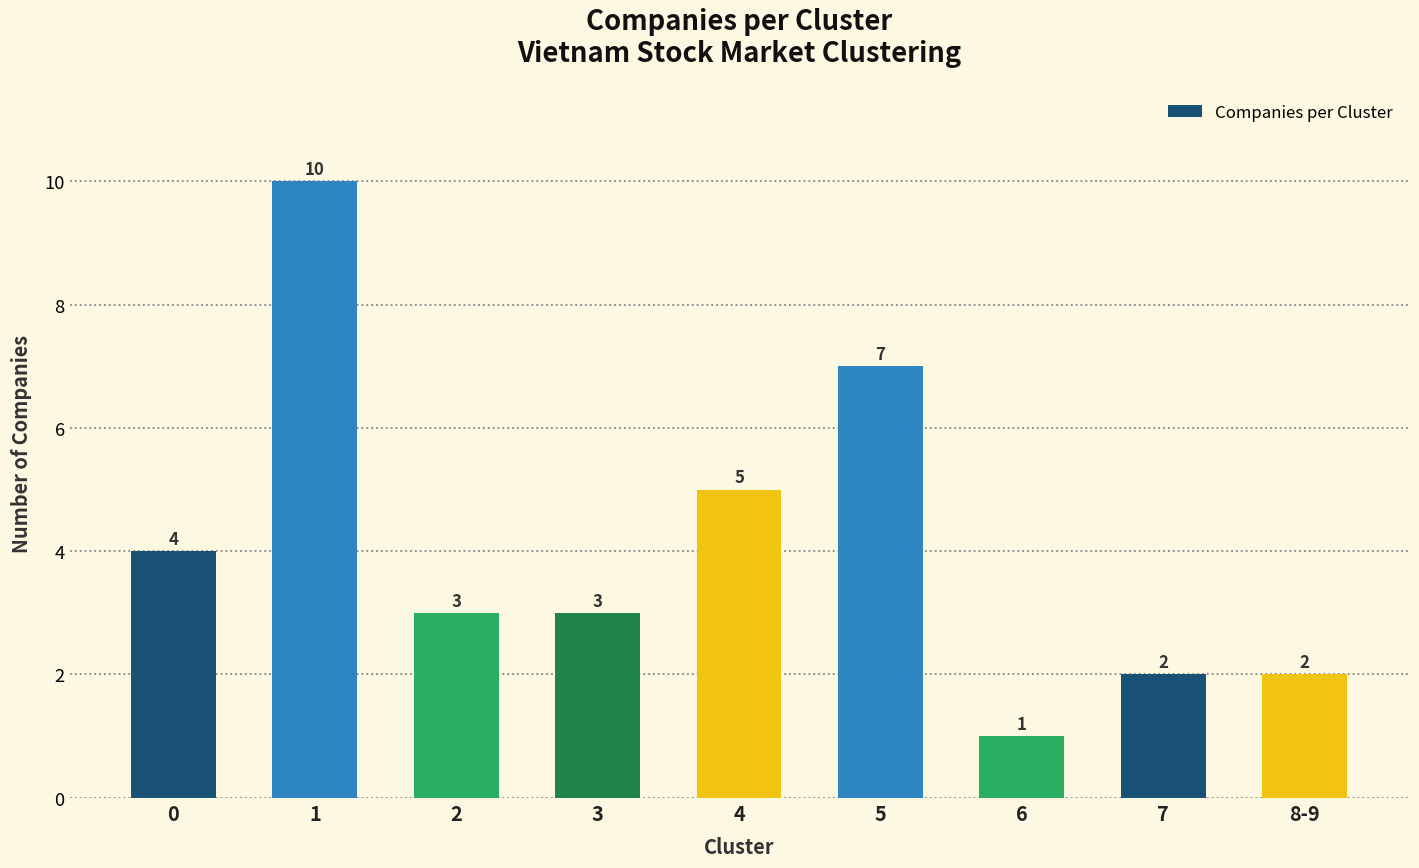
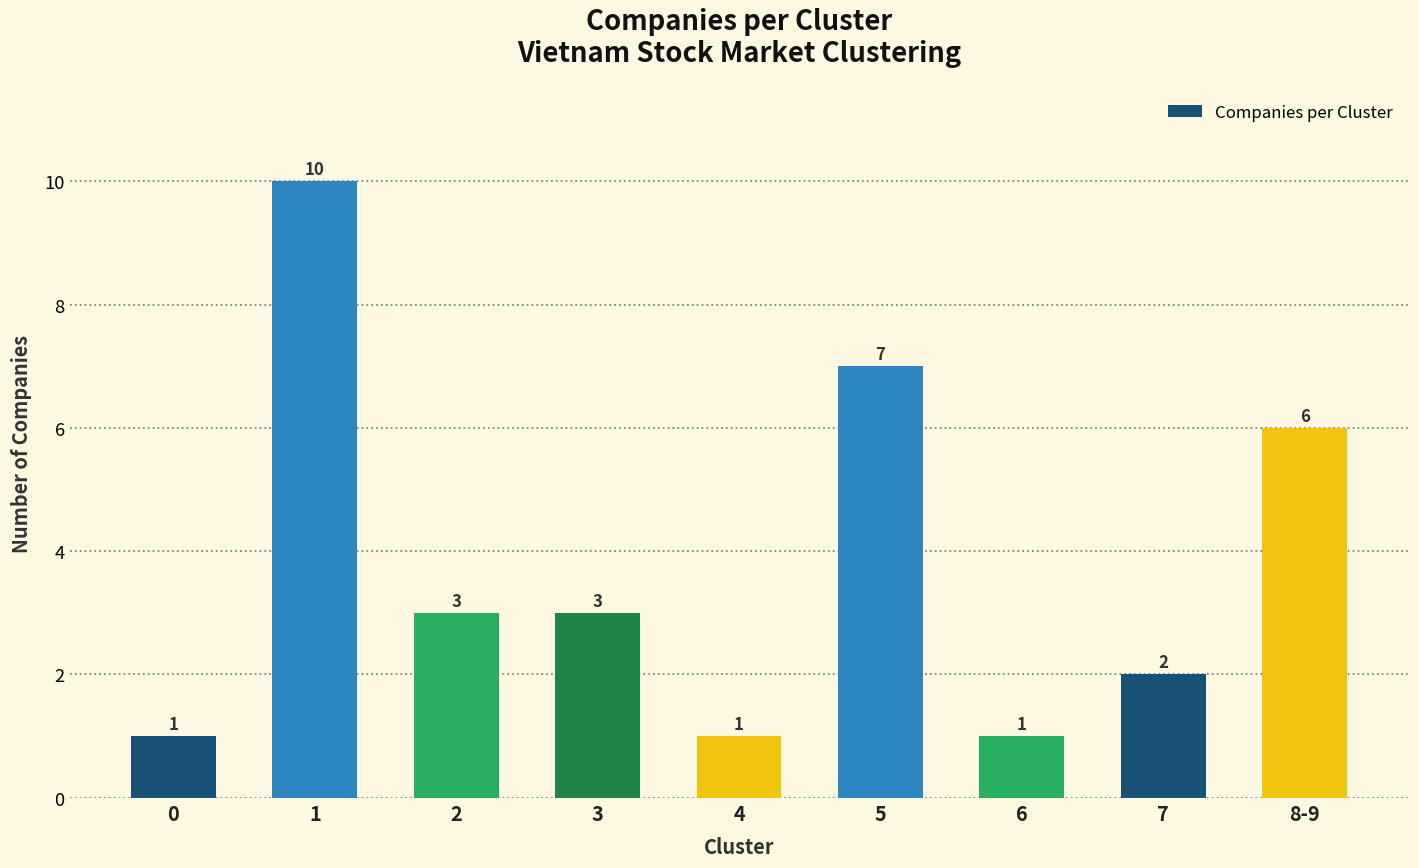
0: 4 -> 1
4: 5 -> 1
8-9: 2 -> 6
